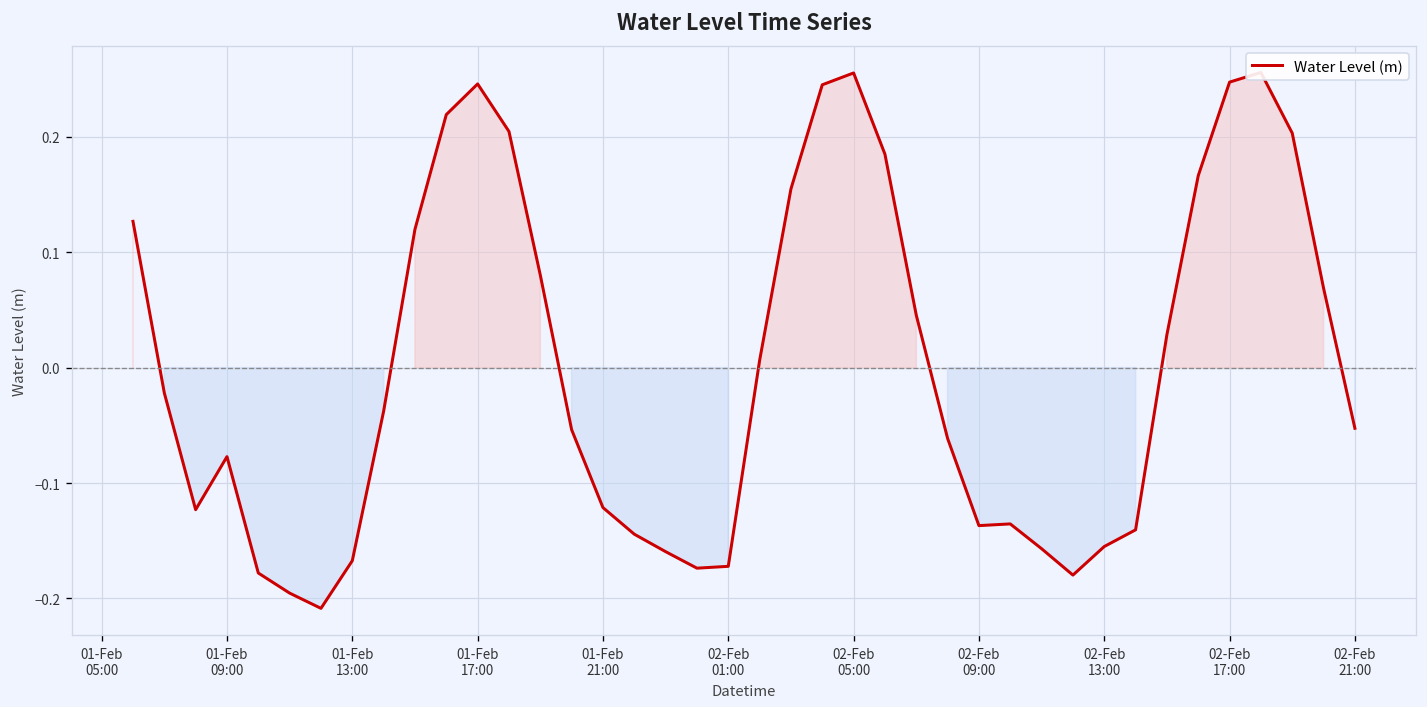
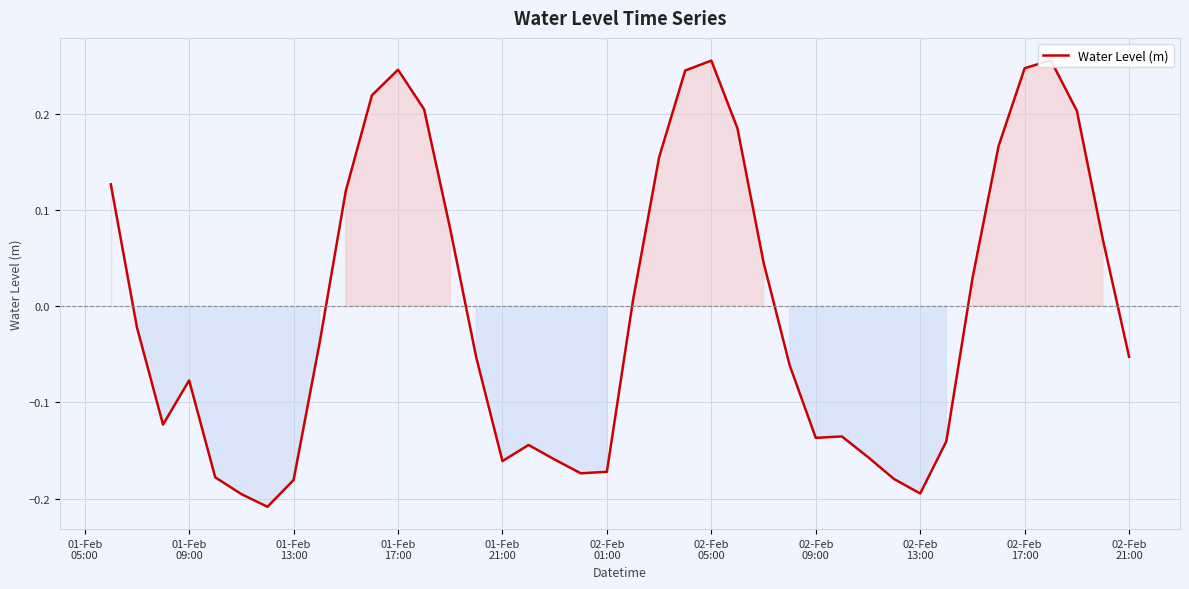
01-Feb 13:00: -0.17 -> -0.18
01-Feb 21:00: -0.12 -> -0.16
02-Feb 13:00: -0.16 -> -0.19
